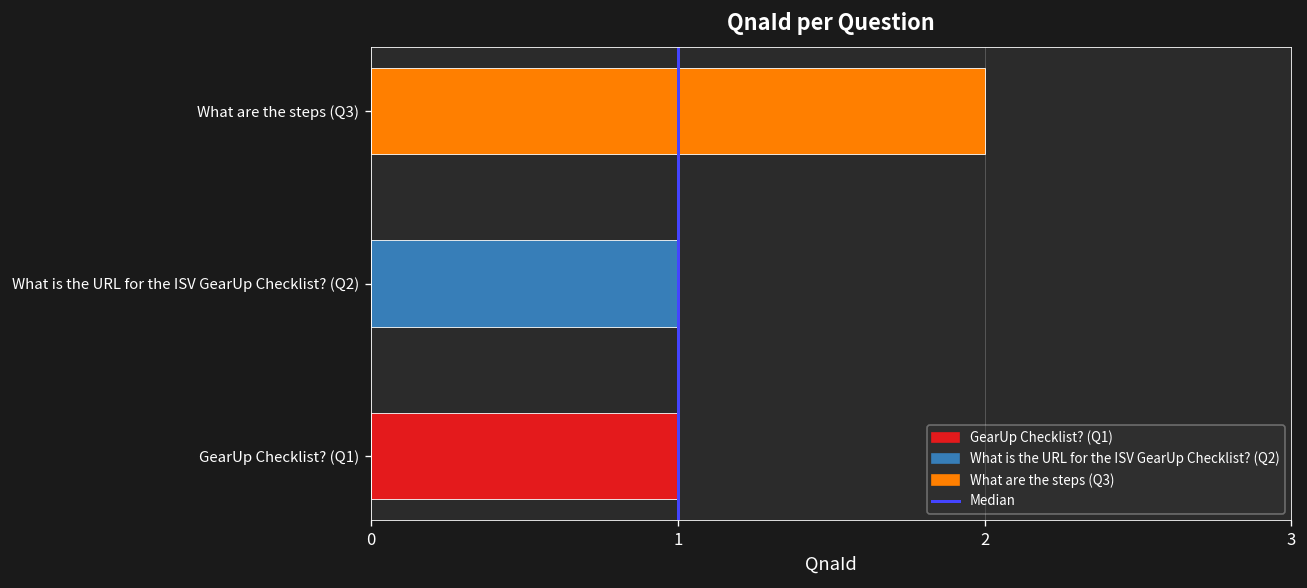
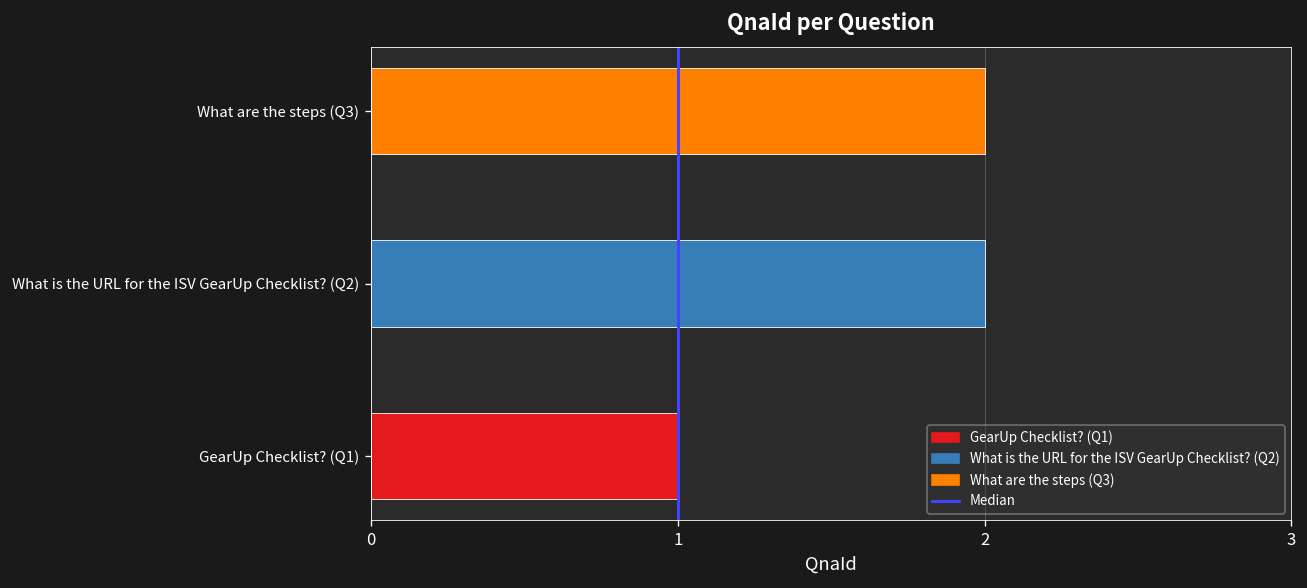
What is the URL for the ISV GearUp Checklist? (Q2): 1 -> 2
